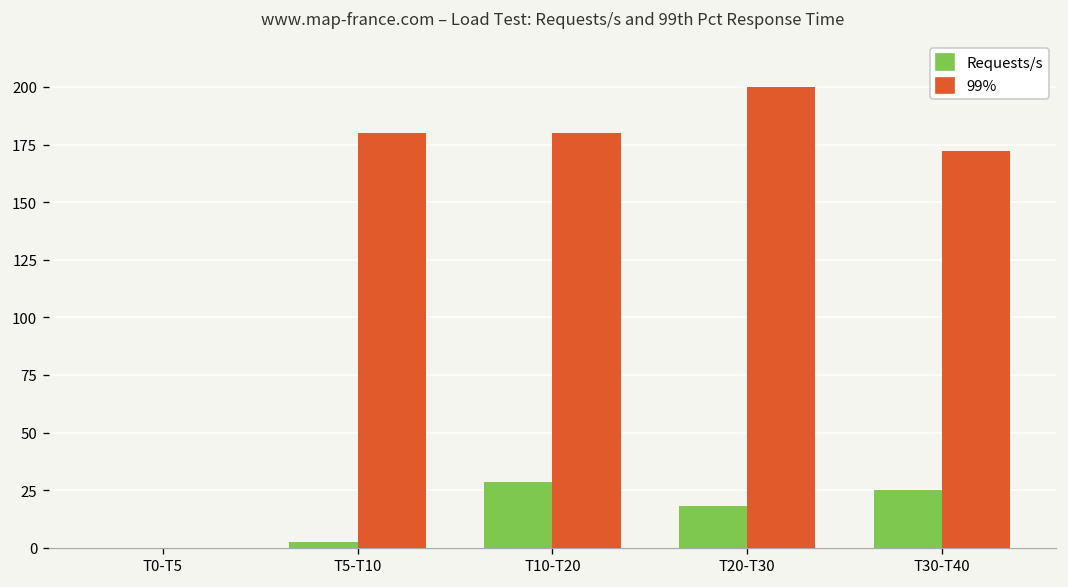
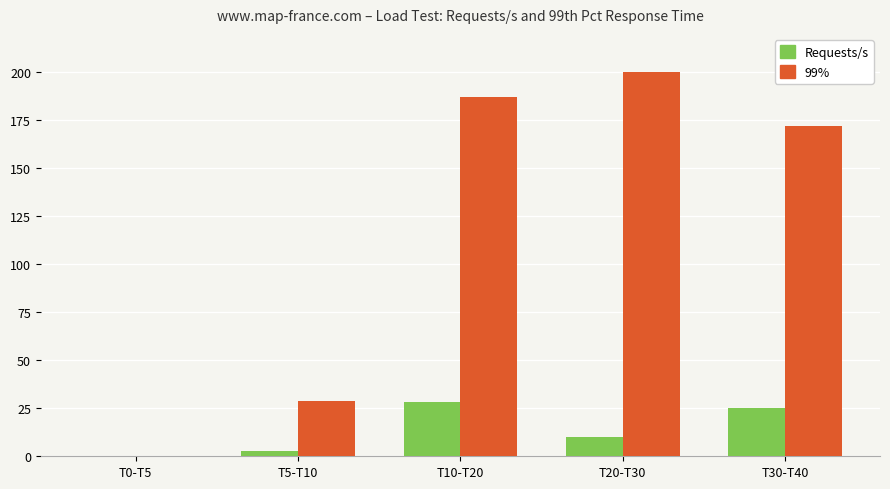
99%, T5-T10: 180 -> 29
99%, T10-T20: 180 -> 187
Requests/s, T20-T30: 18 -> 10
